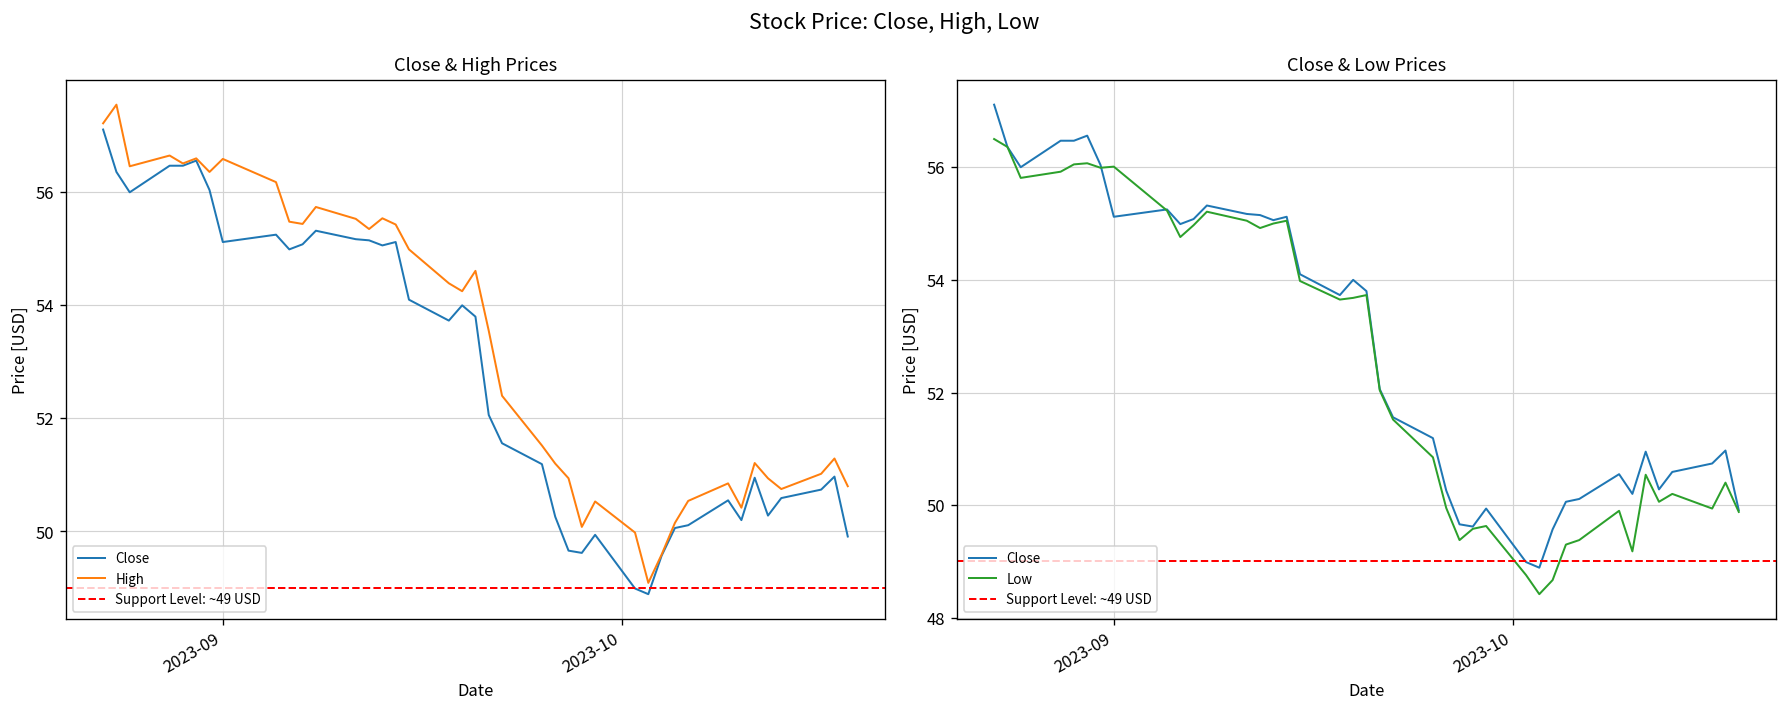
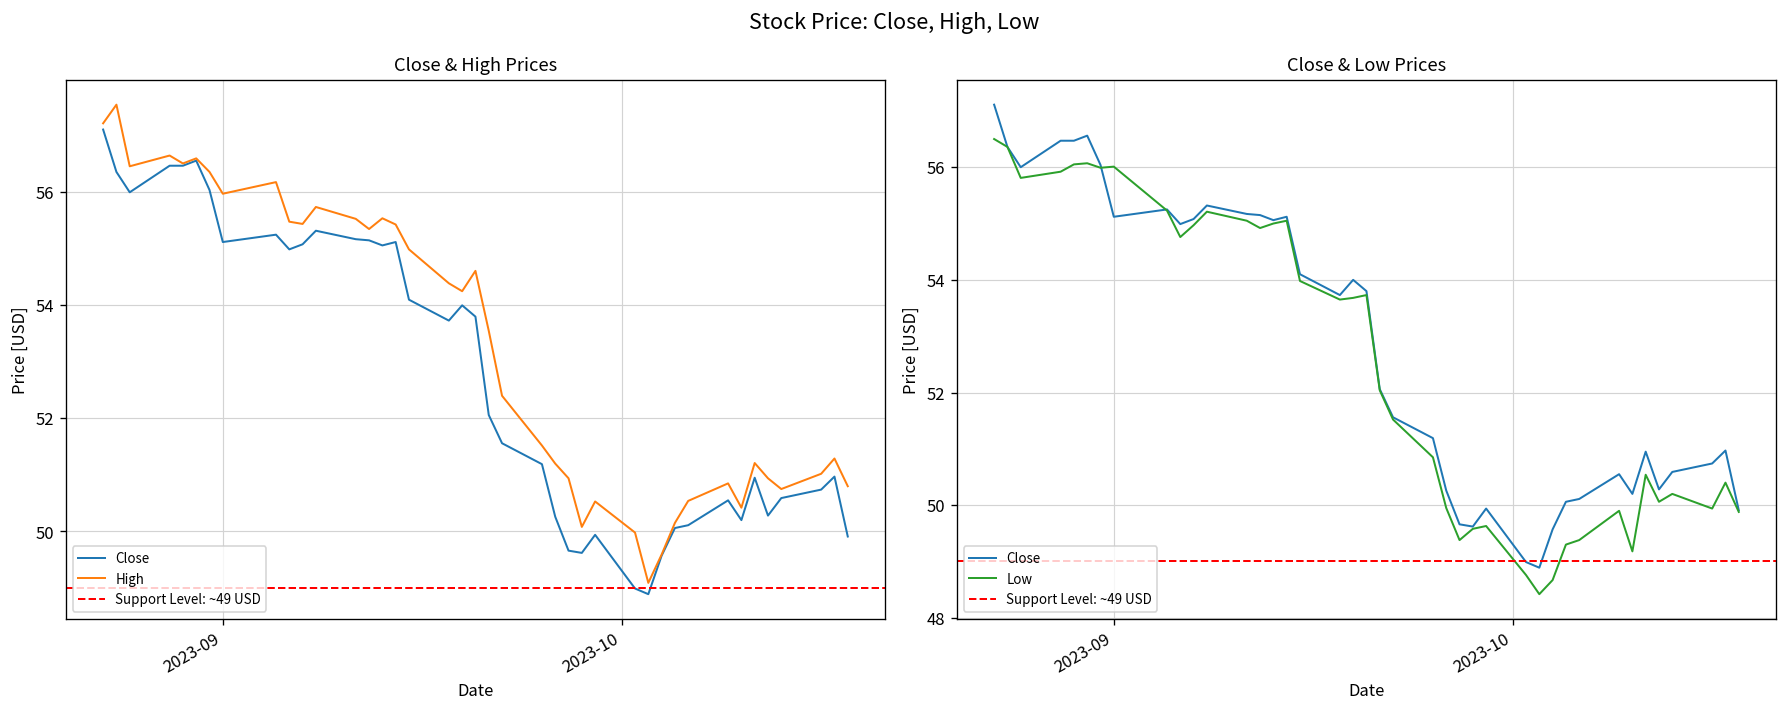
Close & High Prices, High, 2023-09: 56.6 -> 56.0
